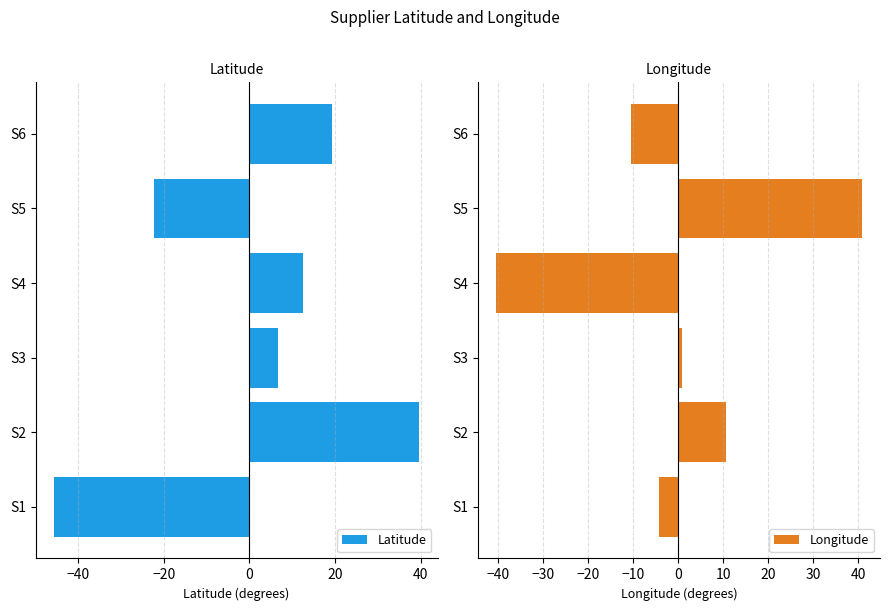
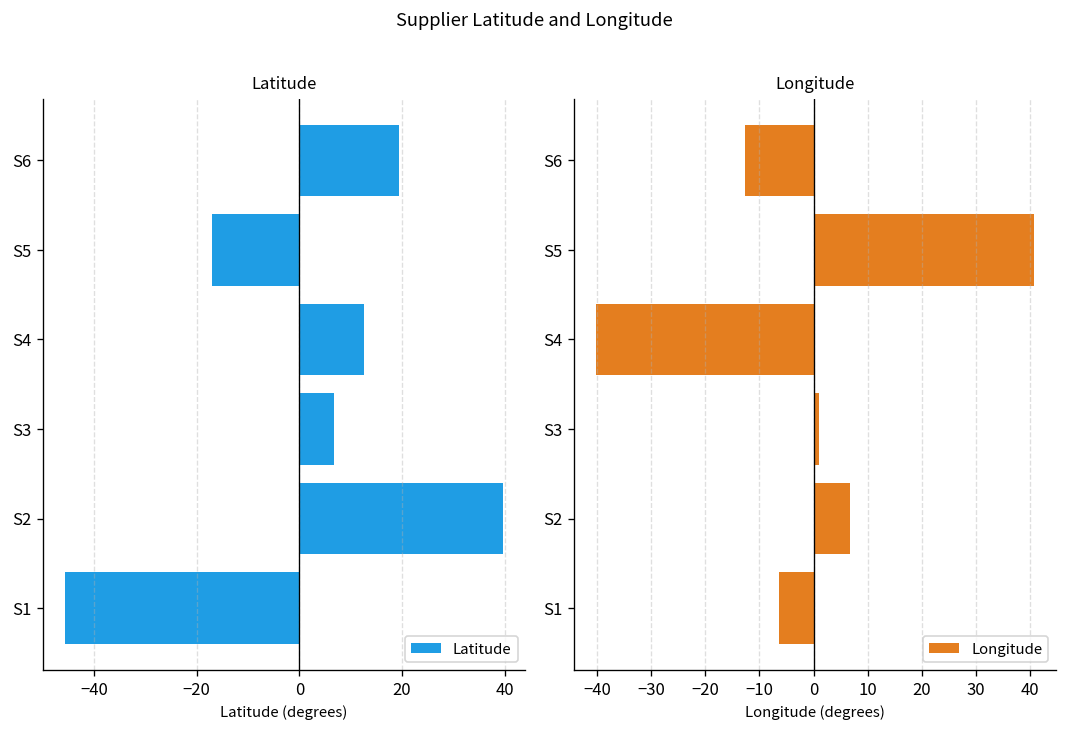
Latitude, S5: -22 -> -17
Longitude, S6: -10 -> -13
Longitude, S2: 11 -> 7
Longitude, S1: -4 -> -6
